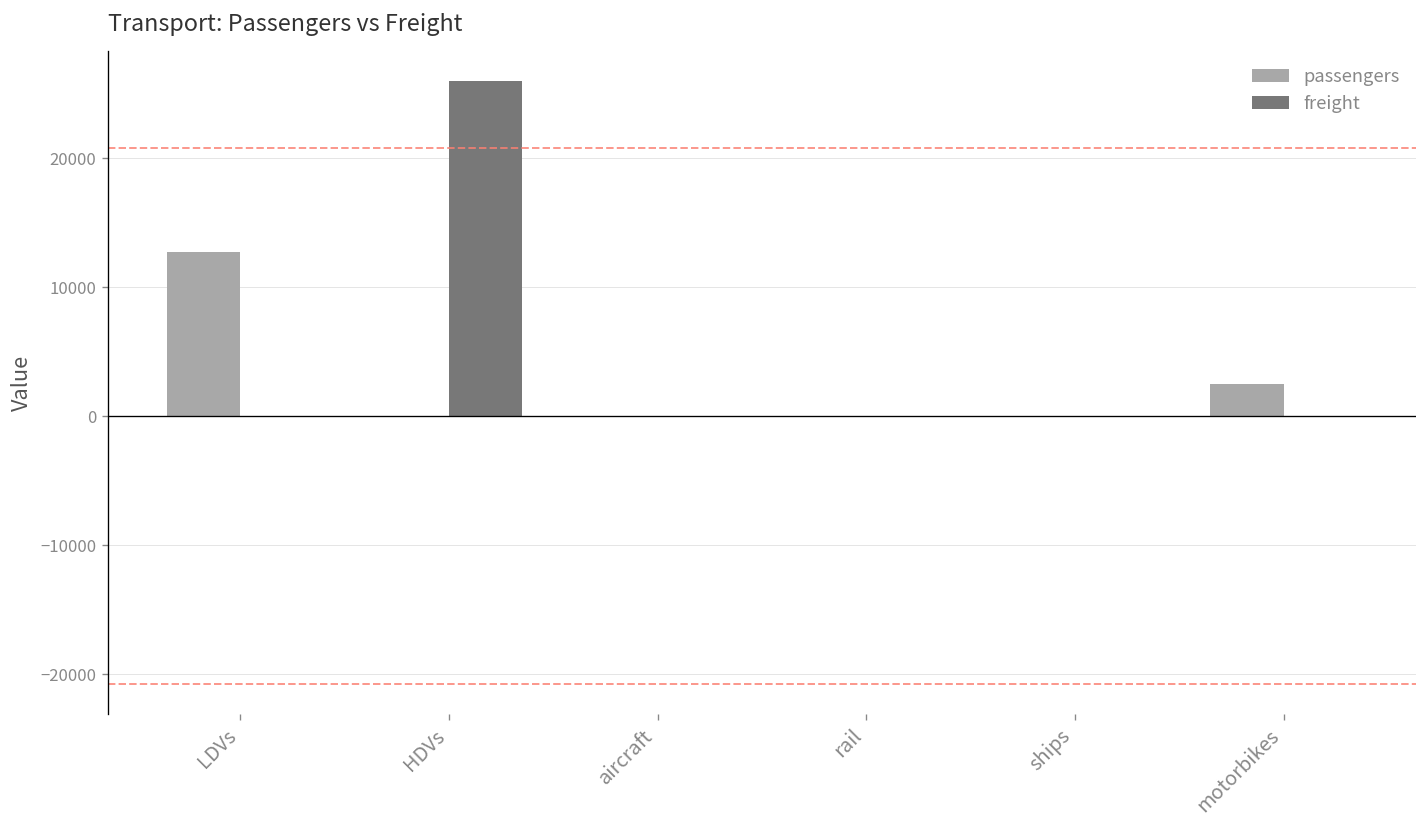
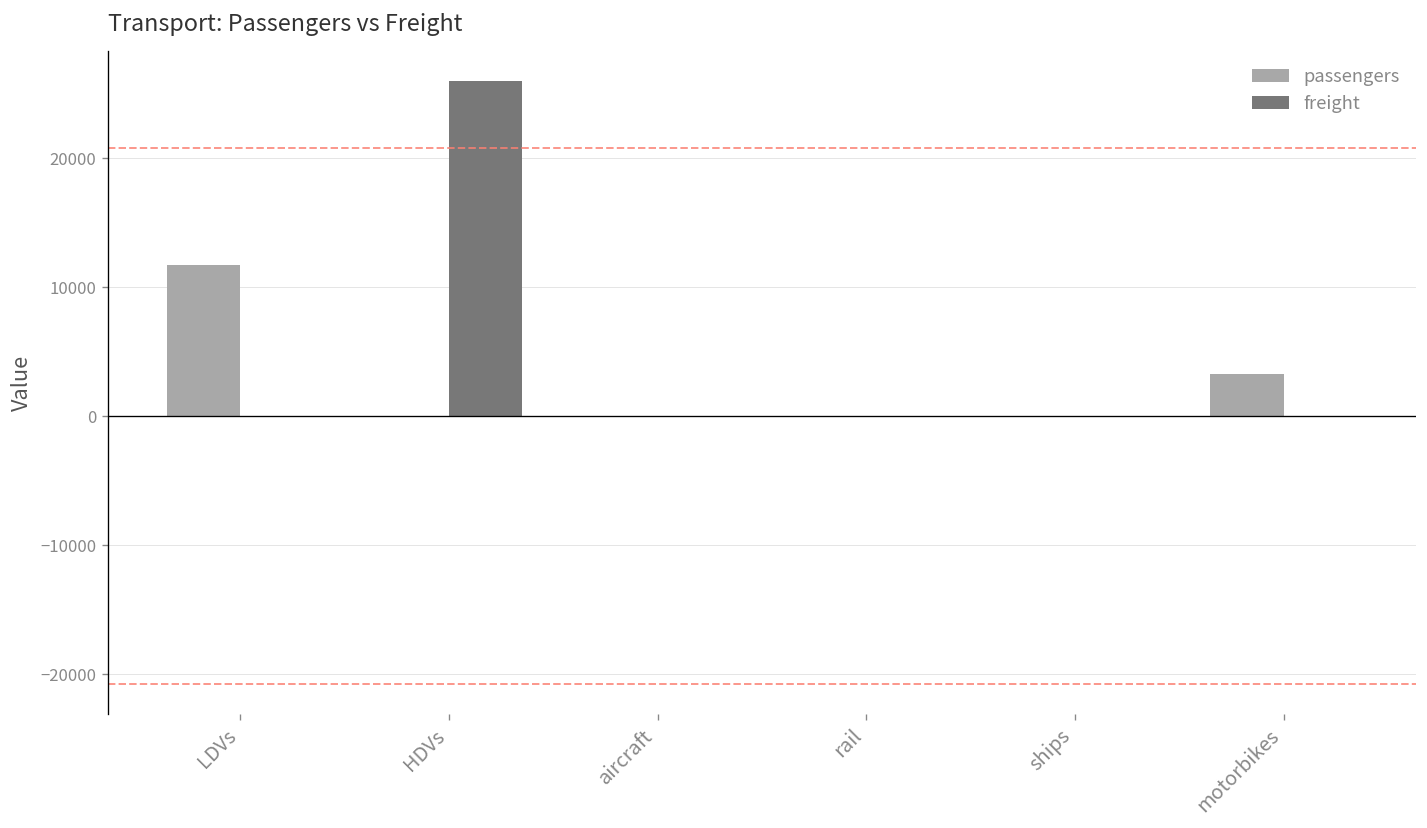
passengers, LDVs: 12700 -> 11700
passengers, motorbikes: 2500 -> 3300
